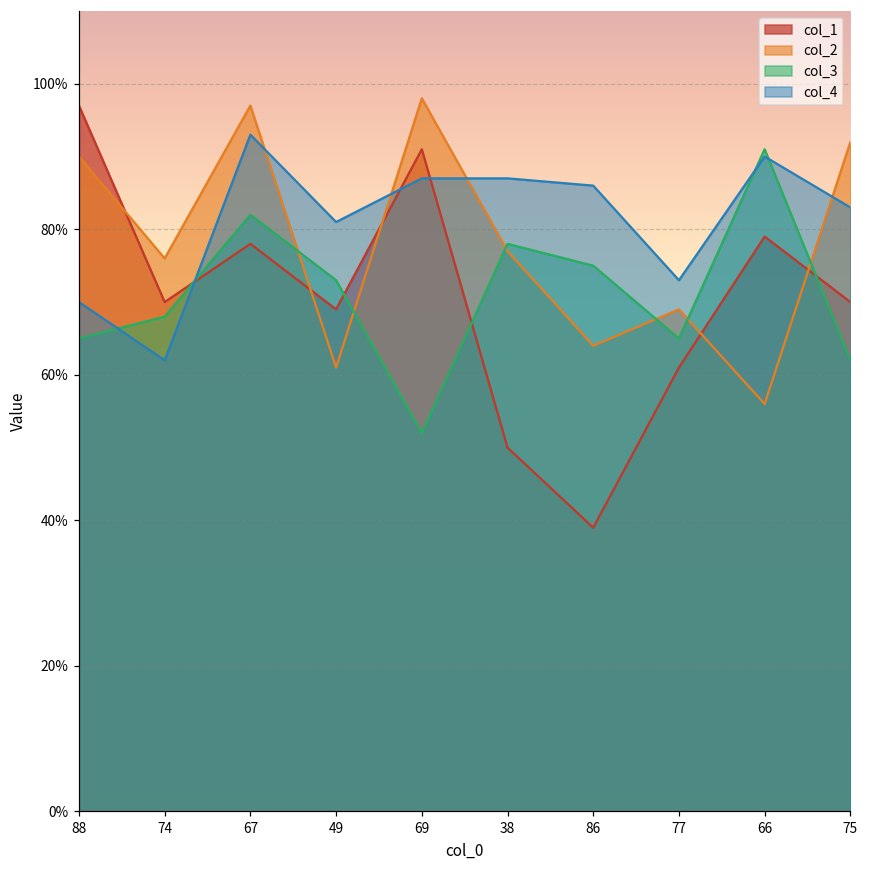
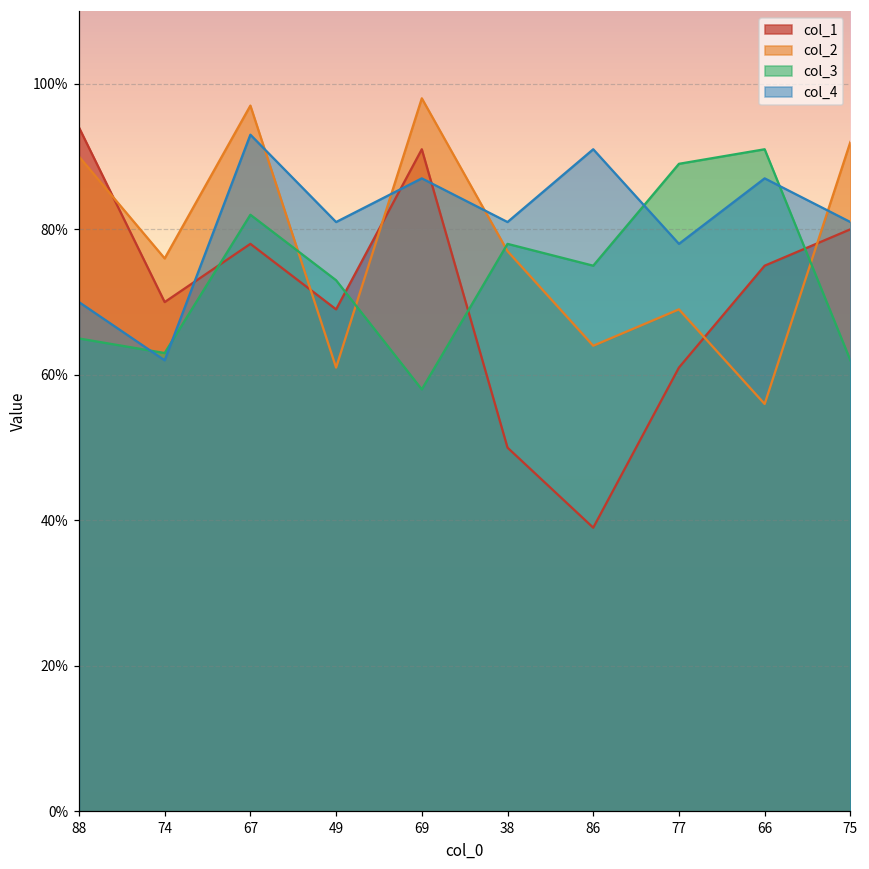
col_1, 88: 97% -> 94%
col_3, 74: 68% -> 63%
col_3, 69: 52% -> 58%
col_4, 38: 87% -> 81%
col_4, 86: 86% -> 91%
col_3, 77: 65% -> 89%
col_4, 77: 73% -> 78%
col_1, 66: 79% -> 75%
col_4, 66: 90% -> 87%
col_1, 75: 70% -> 80%
col_4, 75: 83% -> 81%
